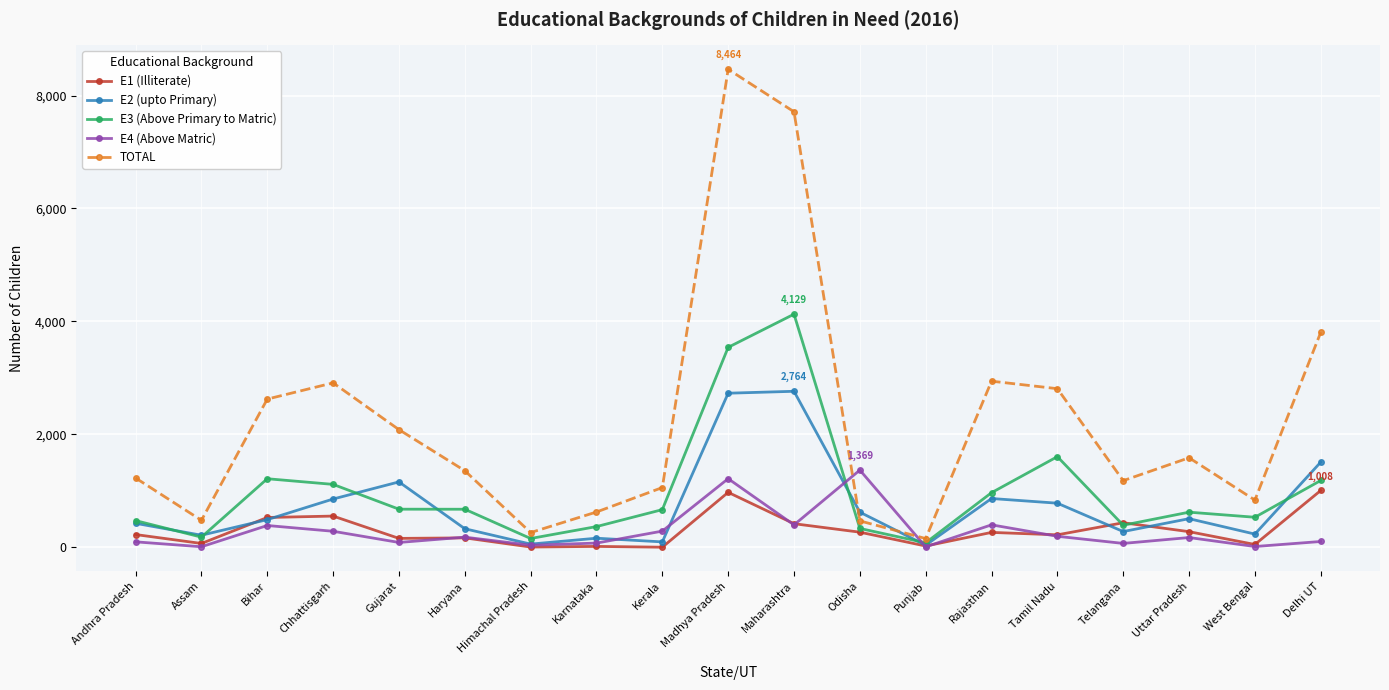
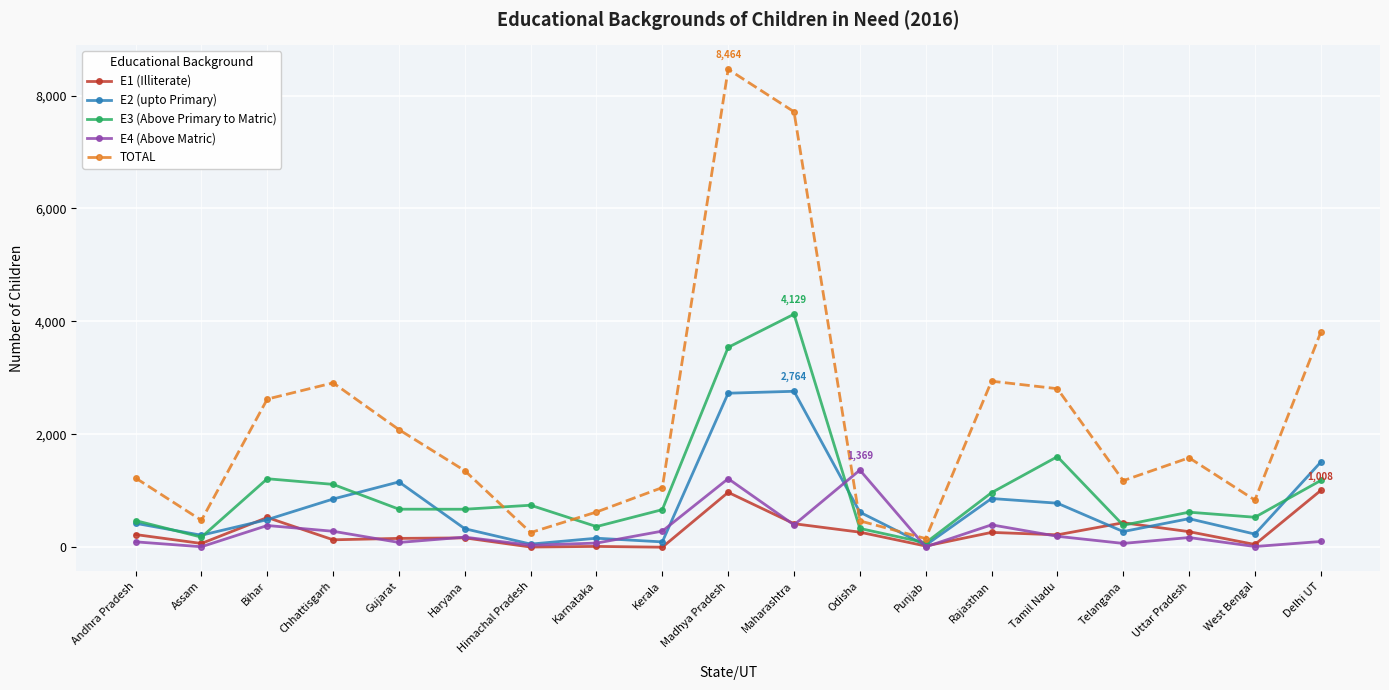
E1 (Illiterate), Chhattisgarh: 600 -> 100
E3 (Above Primary to Matric), Himachal Pradesh: 200 -> 700
